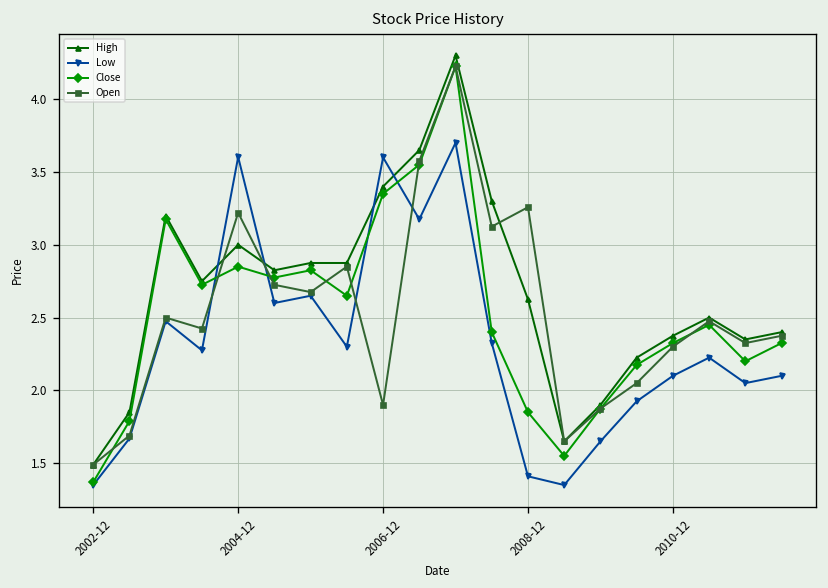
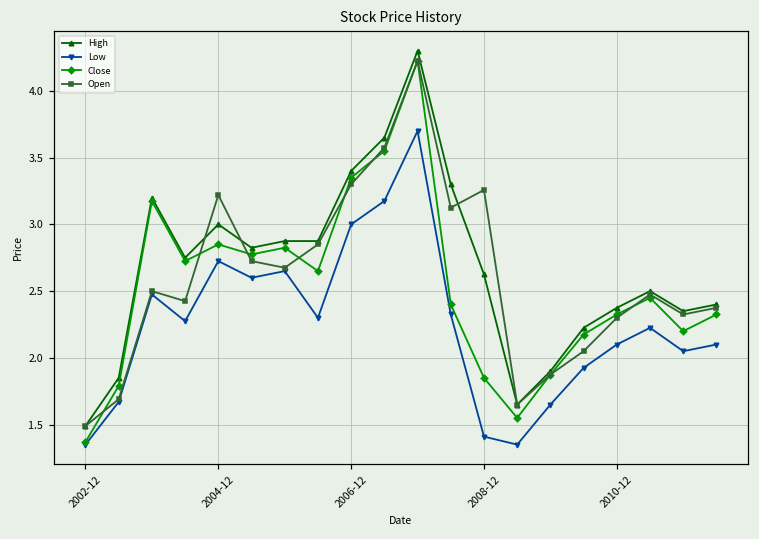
Low, 2004-12: 3.60 -> 2.73
Low, 2006-12: 3.6 -> 3.0
Open, 2006-12: 1.9 -> 3.3
